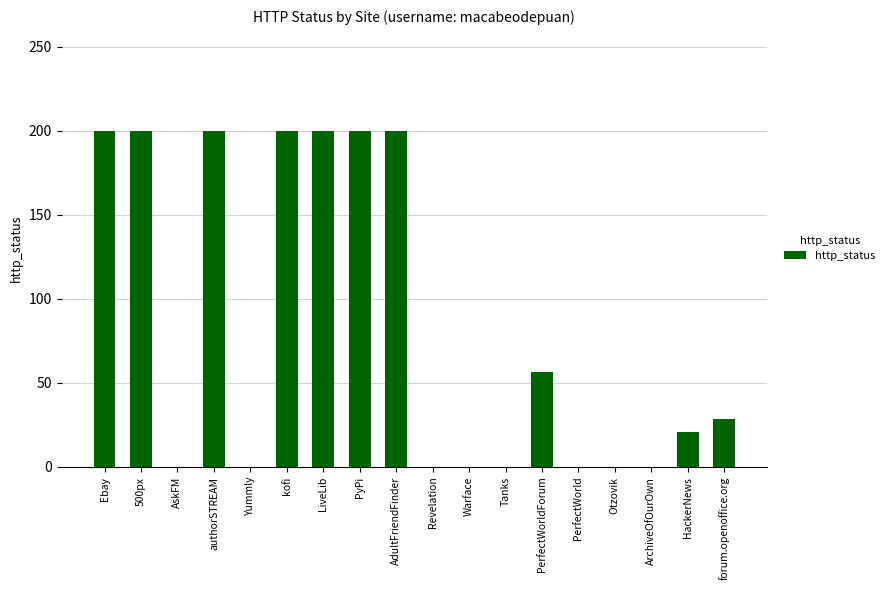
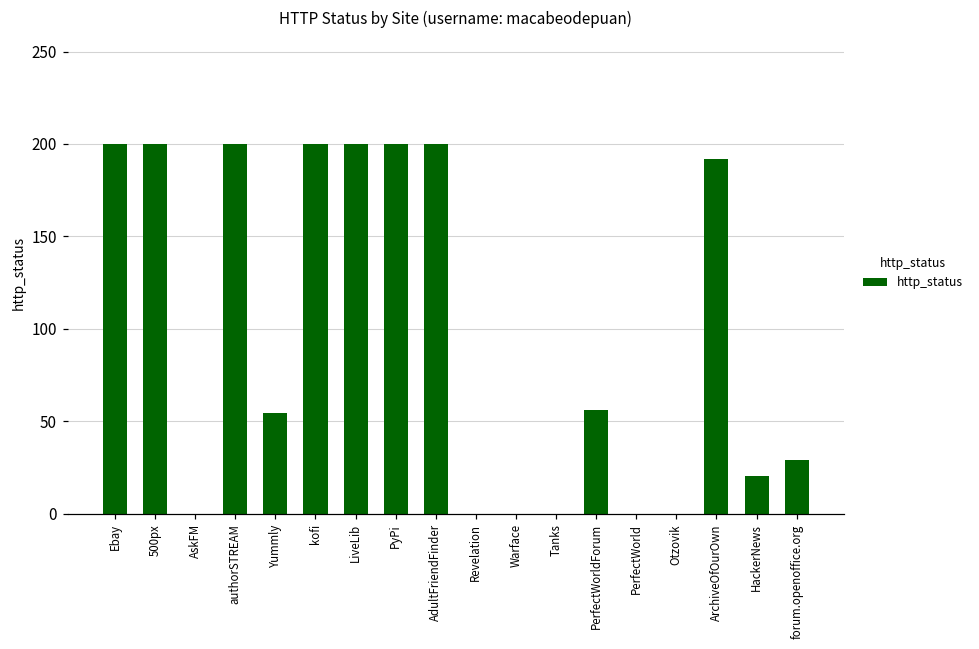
Yummly: 0 -> 55
ArchiveOfOurOwn: 0 -> 192
